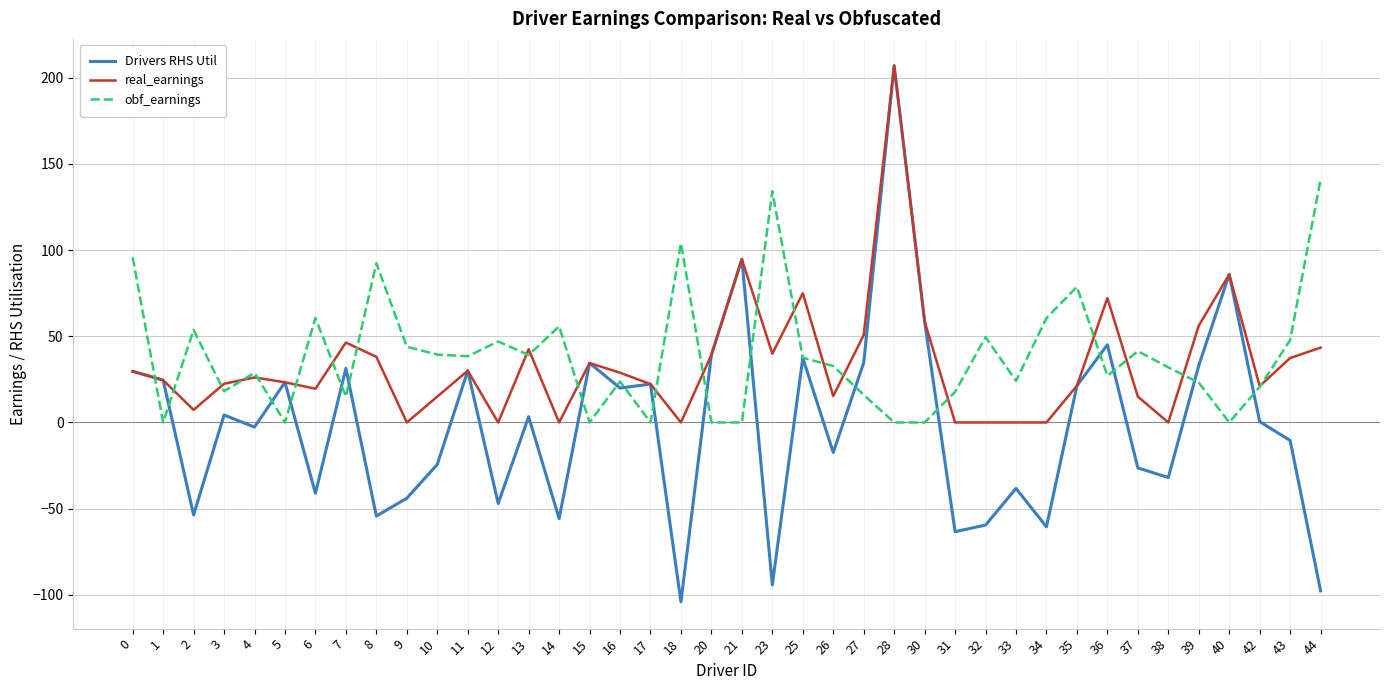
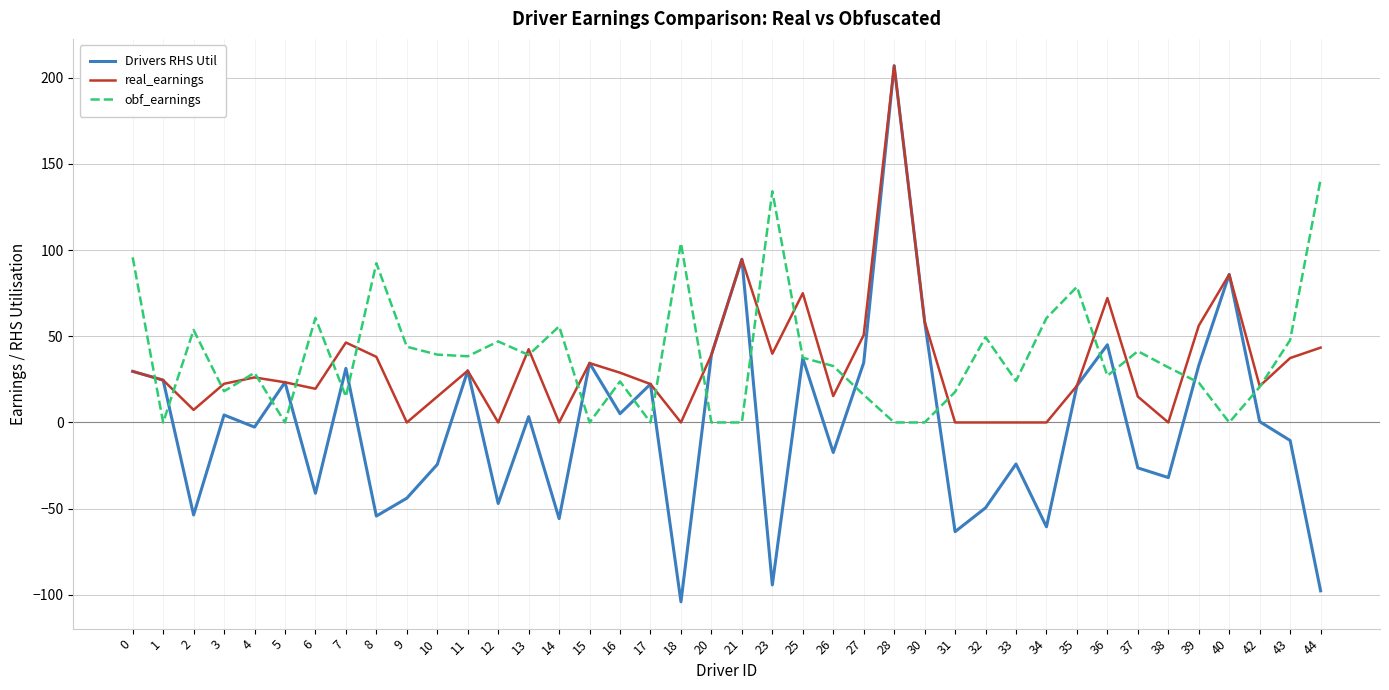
Drivers RHS Util, 16: 20 -> 5
Drivers RHS Util, 32: -60 -> -50
Drivers RHS Util, 33: -38 -> -24
